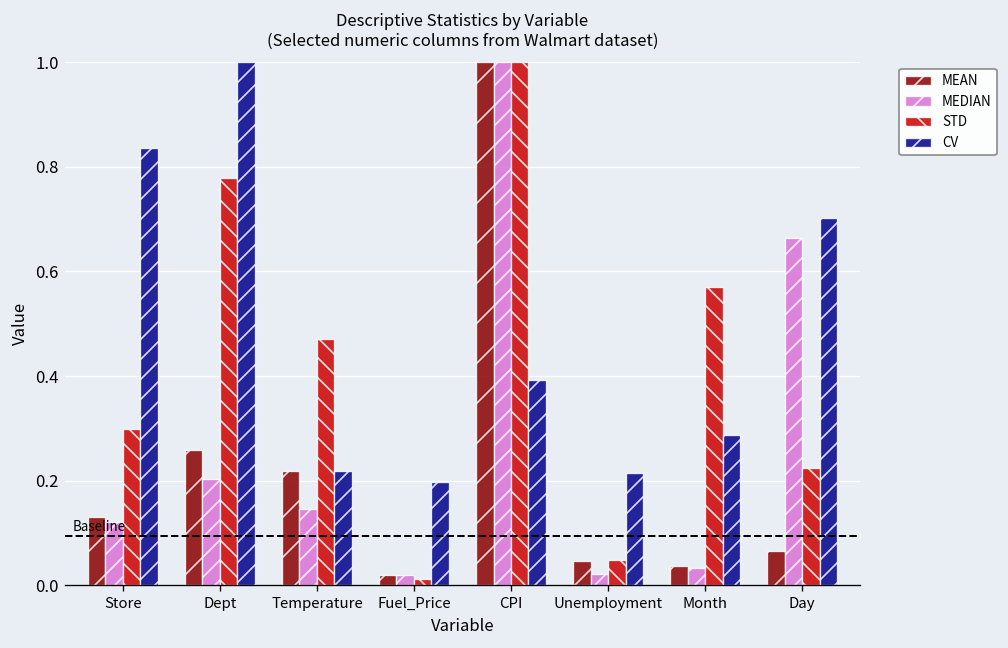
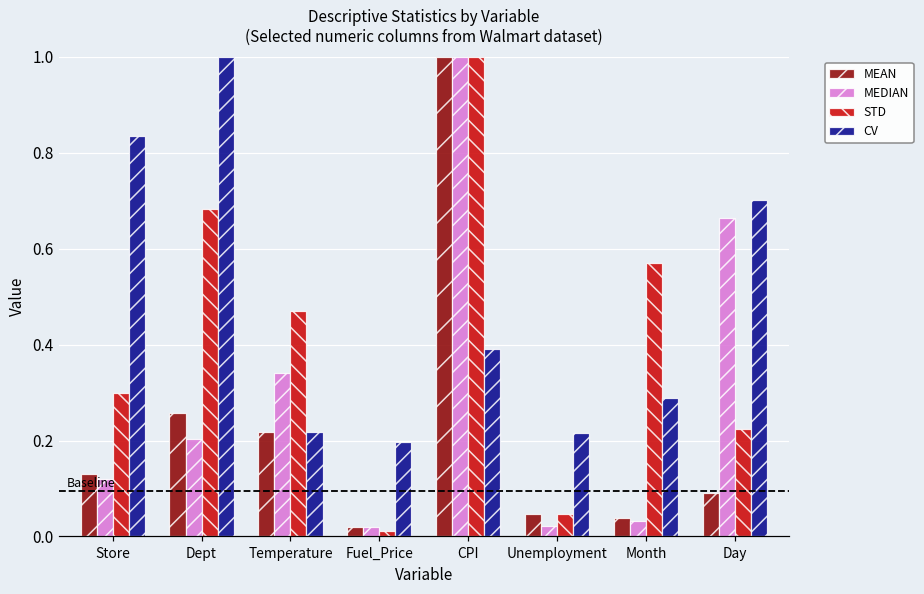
STD, Dept: 0.78 -> 0.68
MEDIAN, Temperature: 0.15 -> 0.34
MEAN, Day: 0.07 -> 0.09
